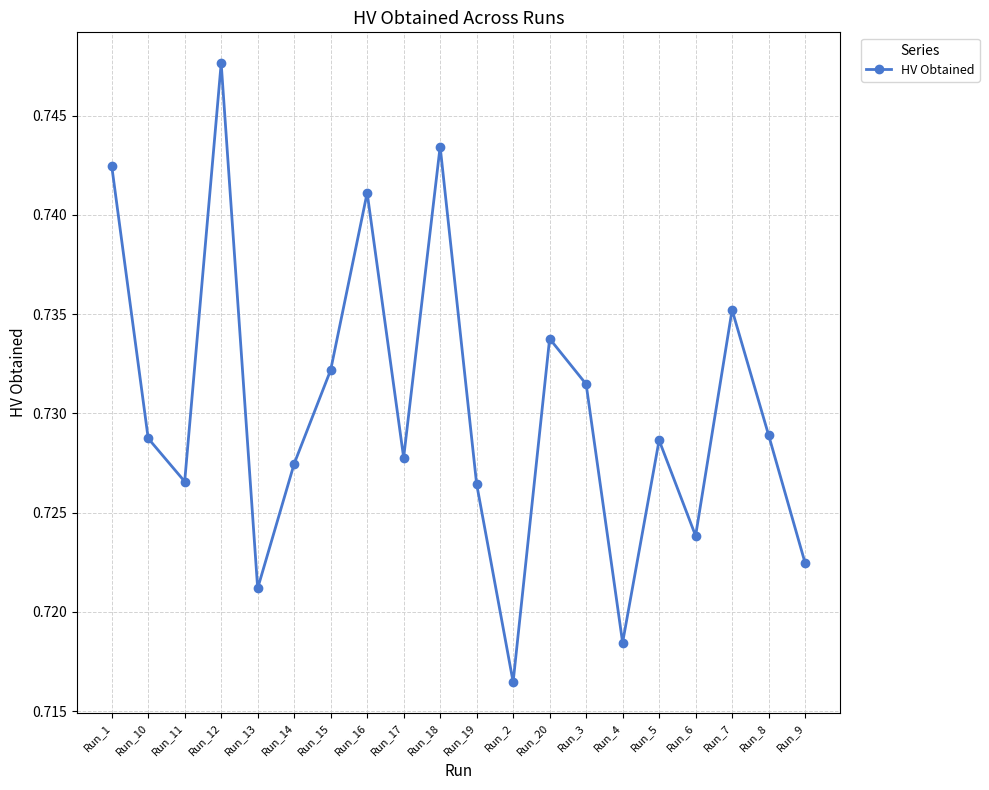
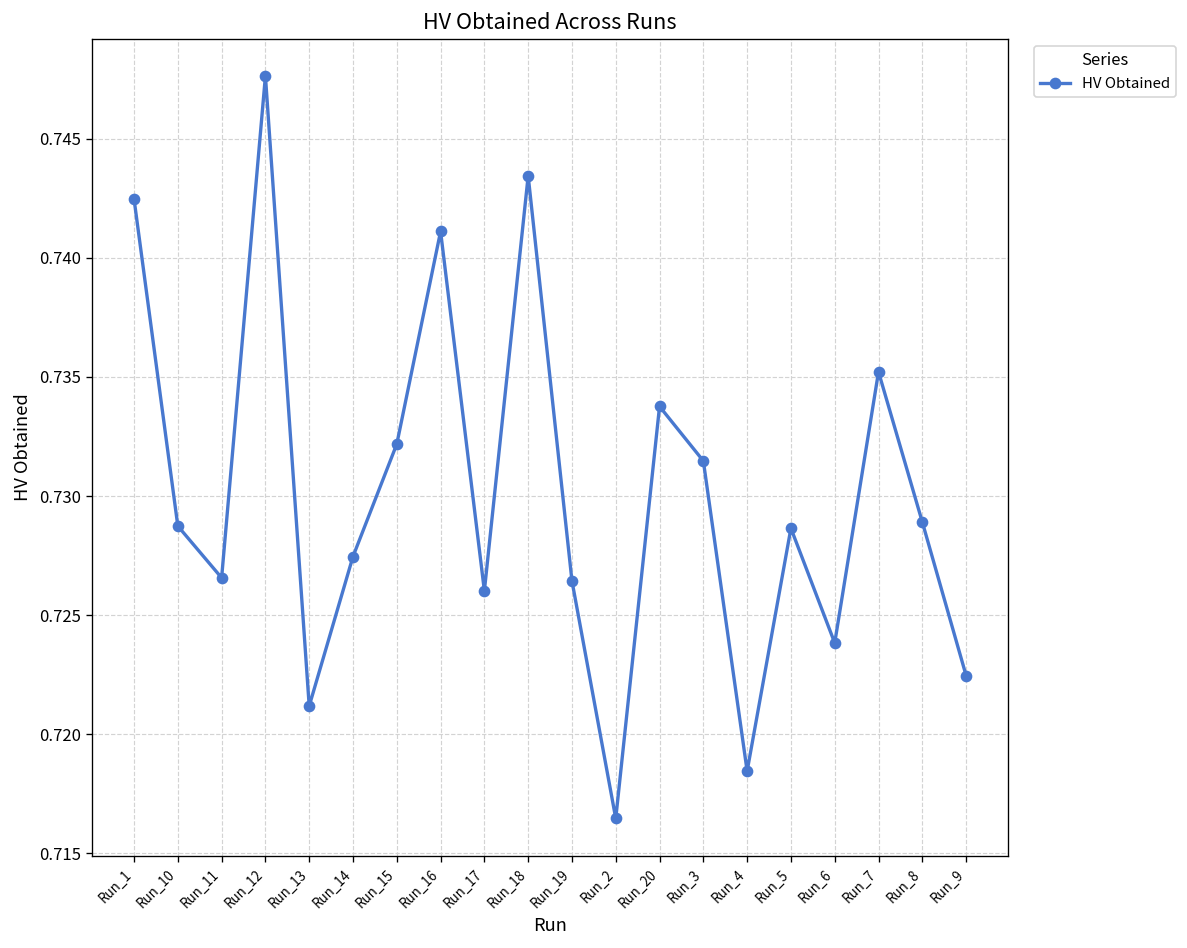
Run_17: 0.7278 -> 0.7260
